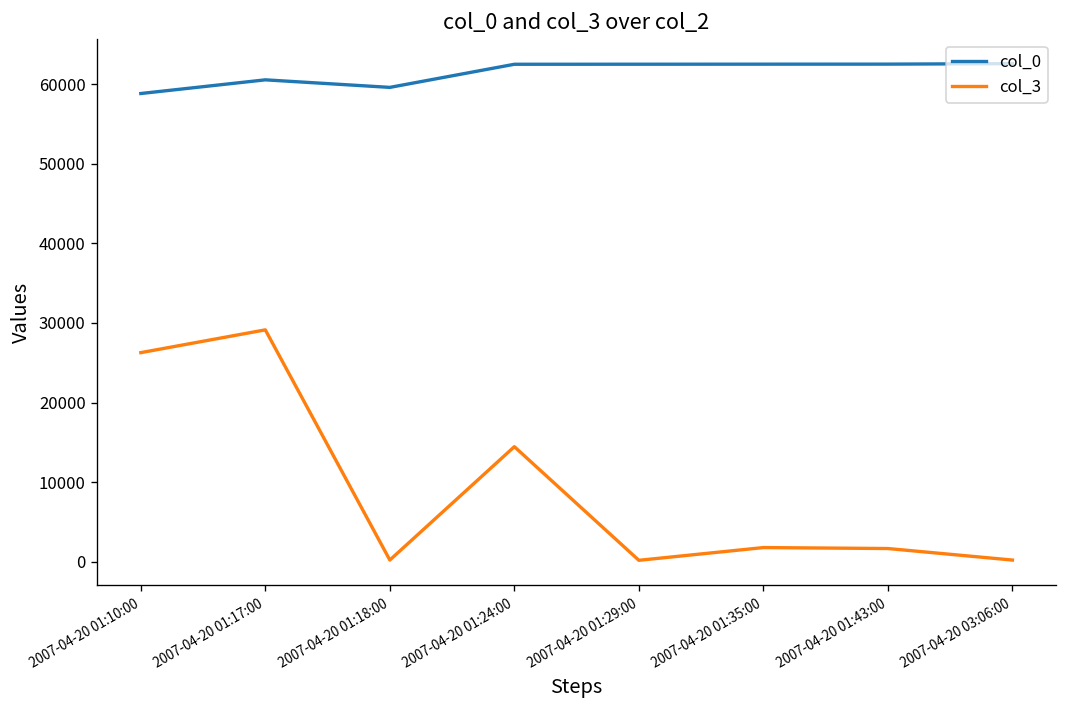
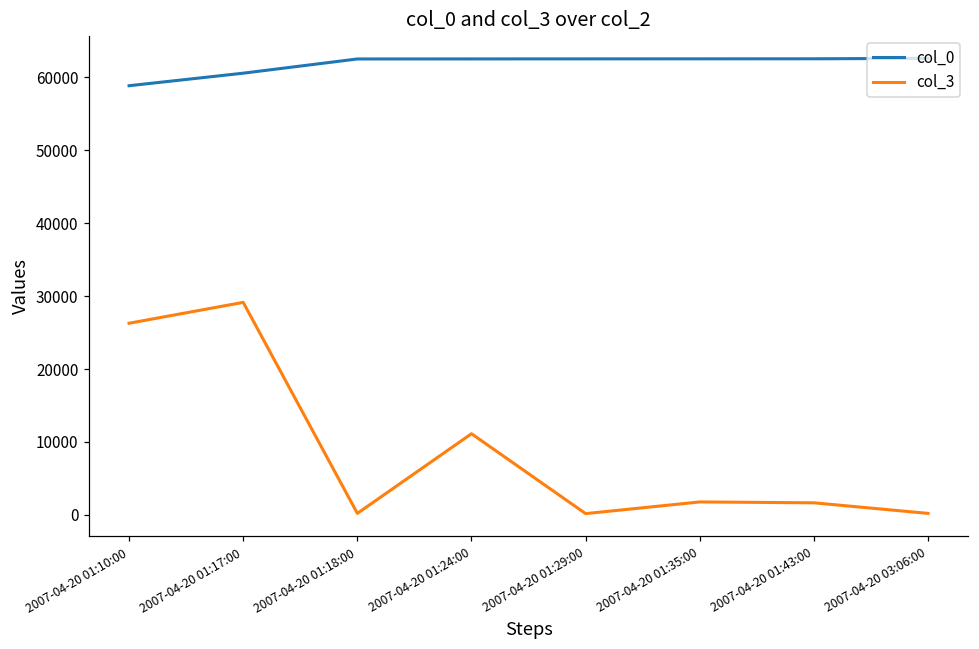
col_0, 2007-04-20 01:18:00: 60000 -> 62000
col_3, 2007-04-20 01:24:00: 14000 -> 11000
